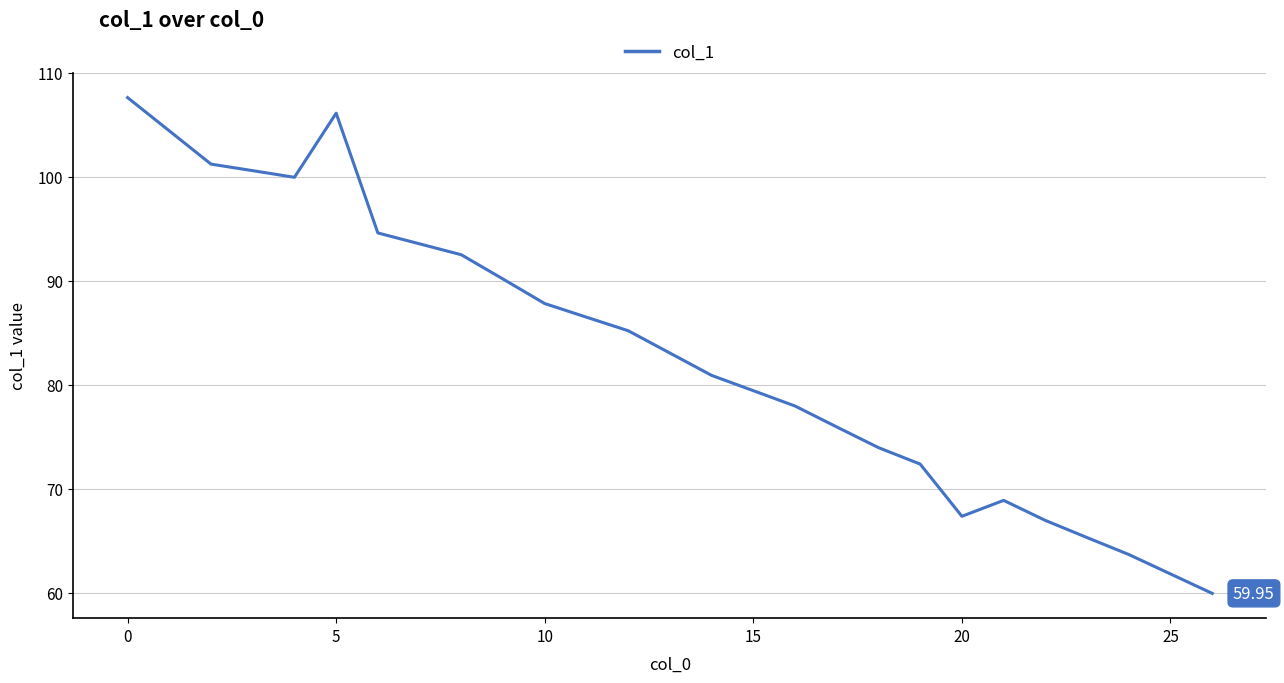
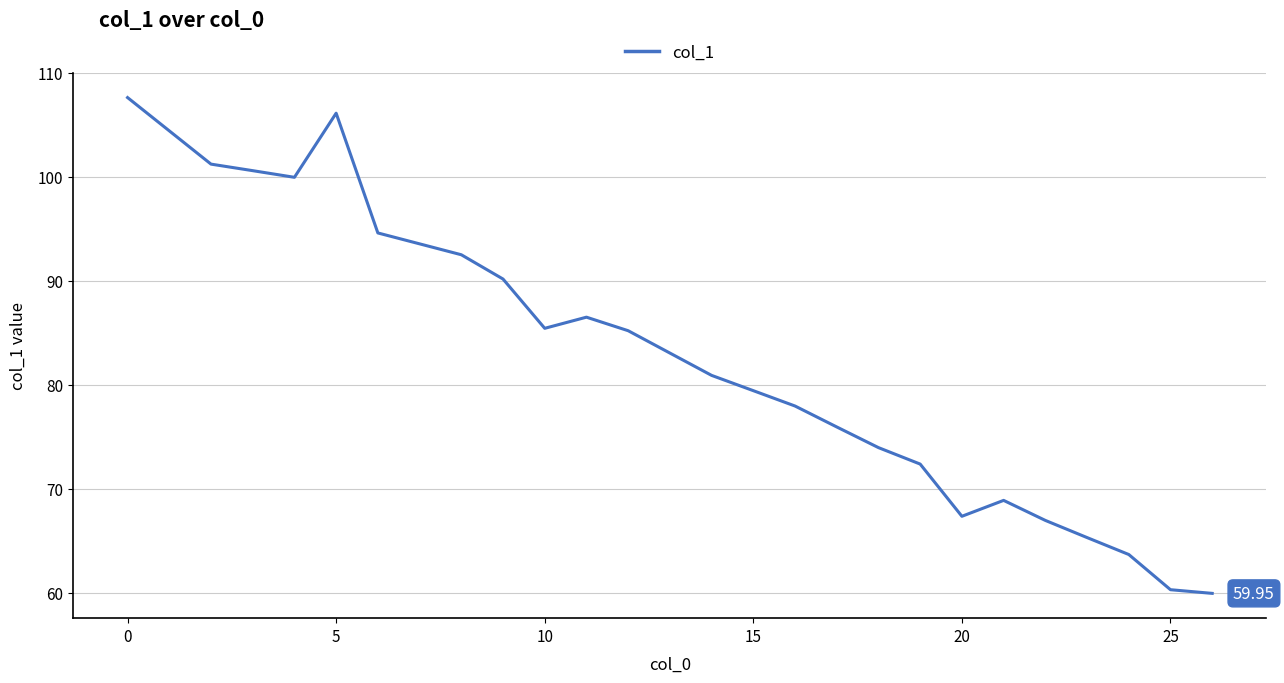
10: 87.8 -> 85.4
25: 61.8 -> 60.3
